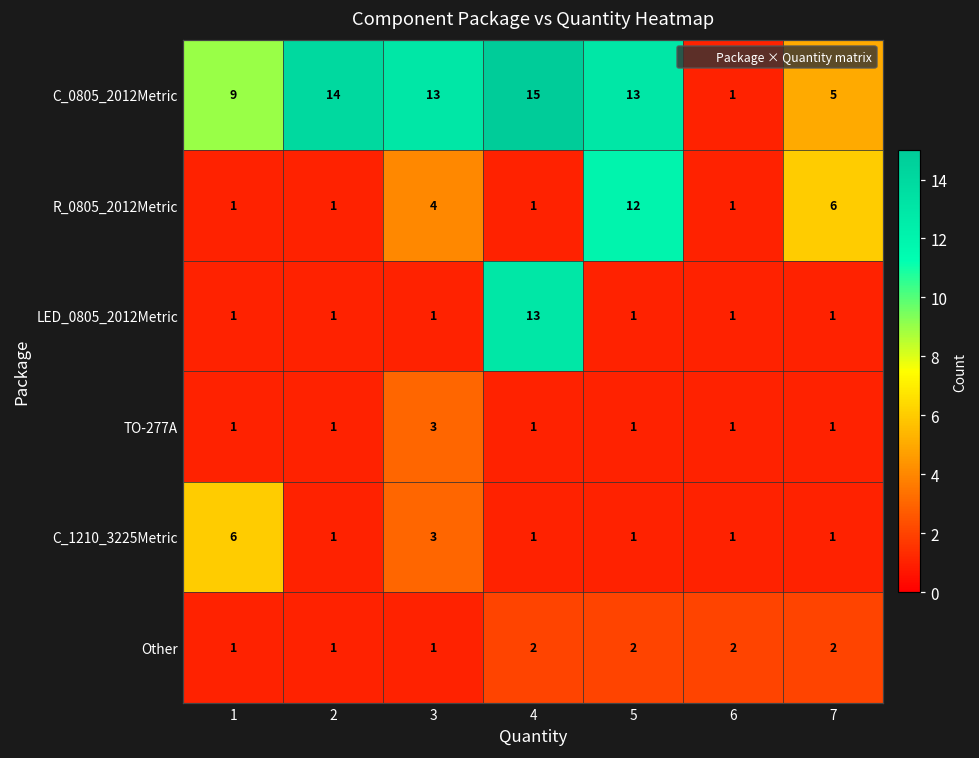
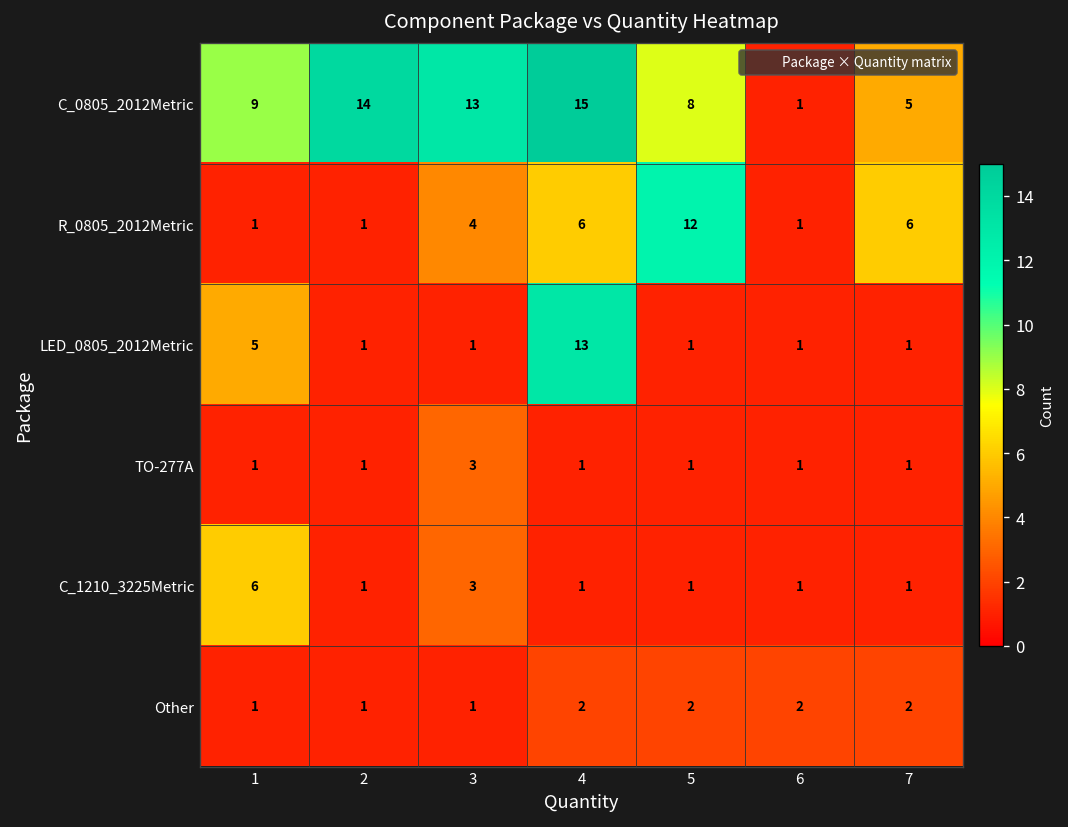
C_0805_2012Metric, 5: 13 -> 8
R_0805_2012Metric, 4: 1 -> 6
LED_0805_2012Metric, 1: 1 -> 5
